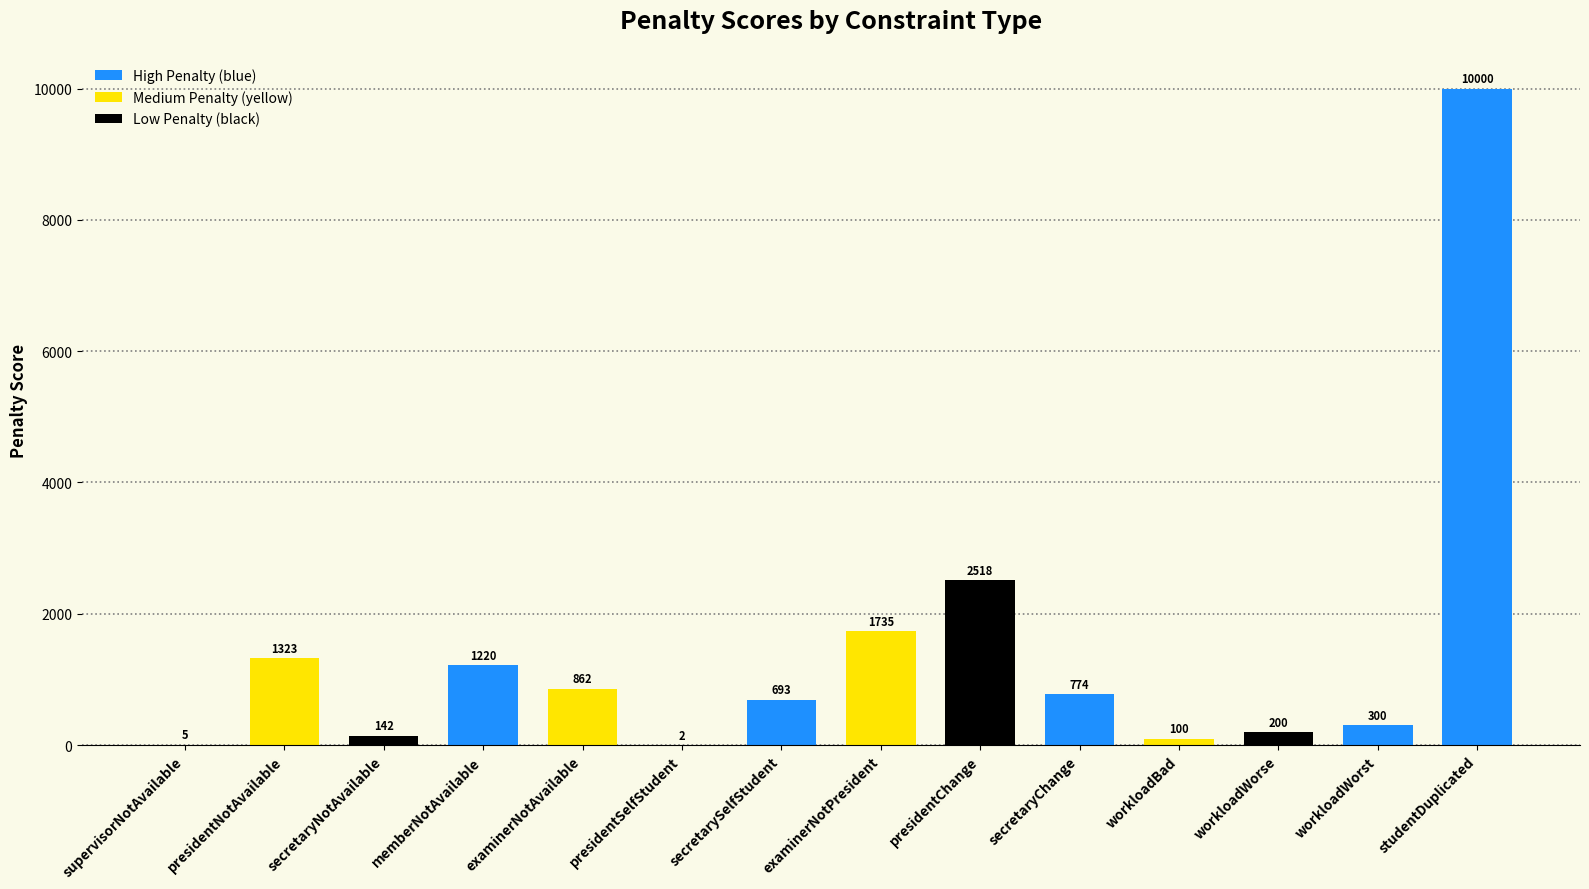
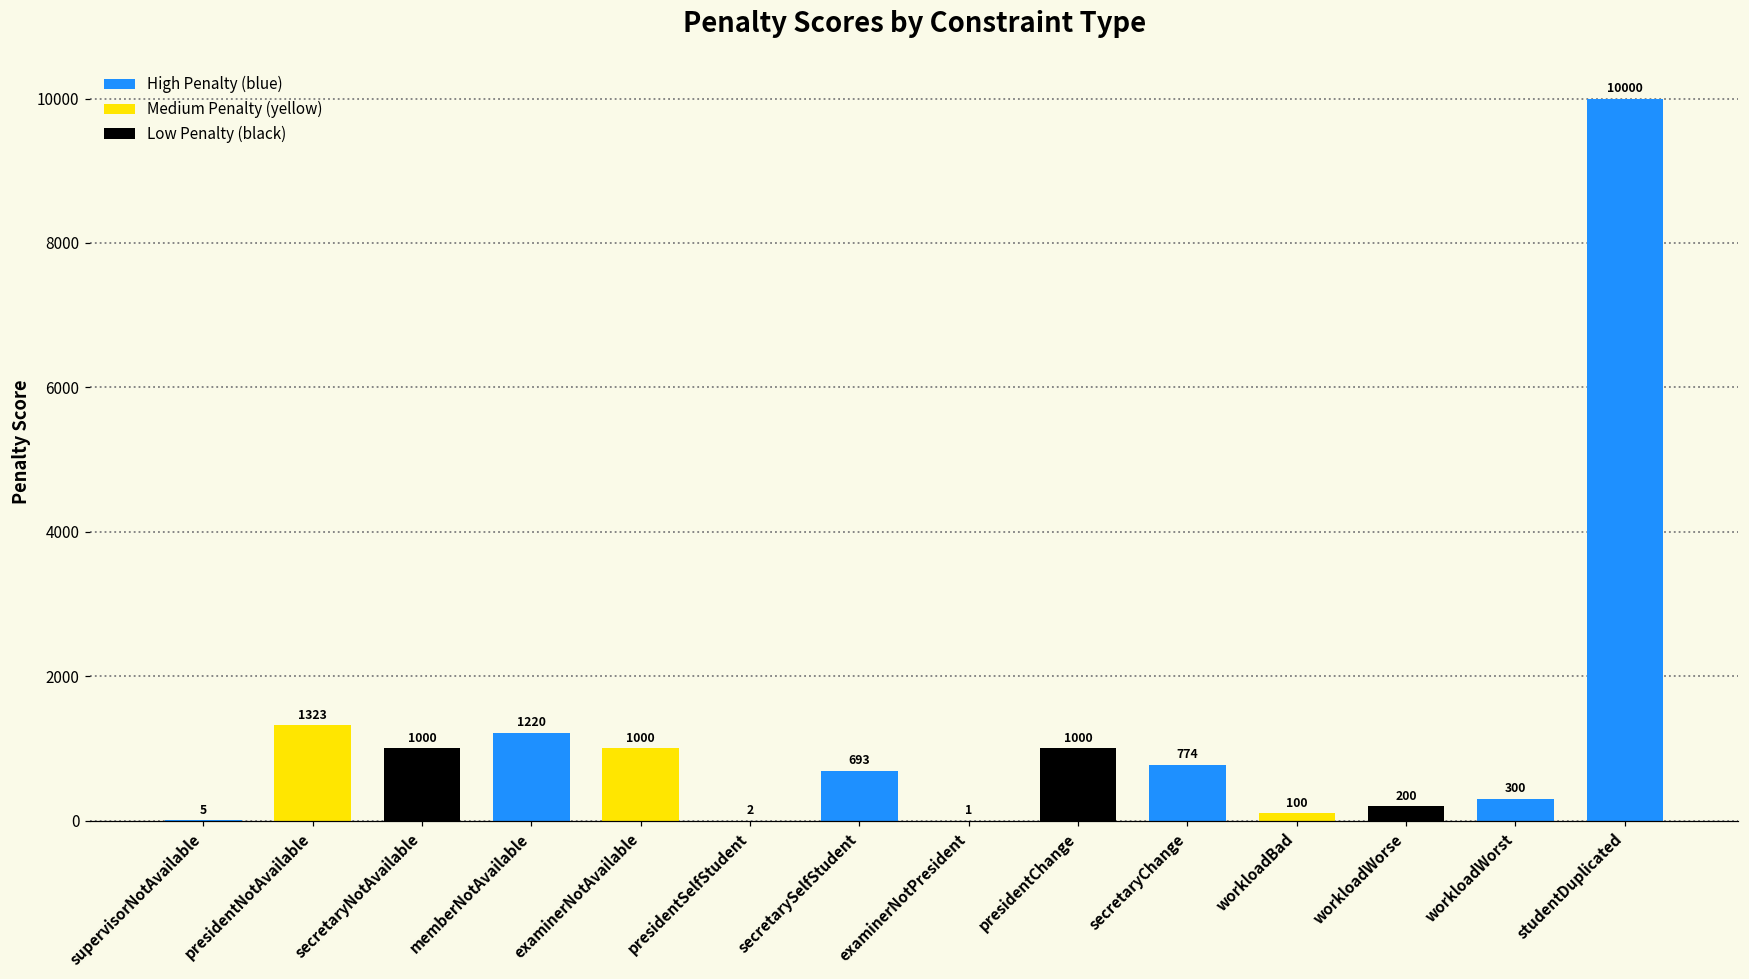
secretaryNotAvailable: 142 -> 1000
examinerNotAvailable: 862 -> 1000
examinerNotPresident: 1735 -> 1
presidentChange: 2518 -> 1000
